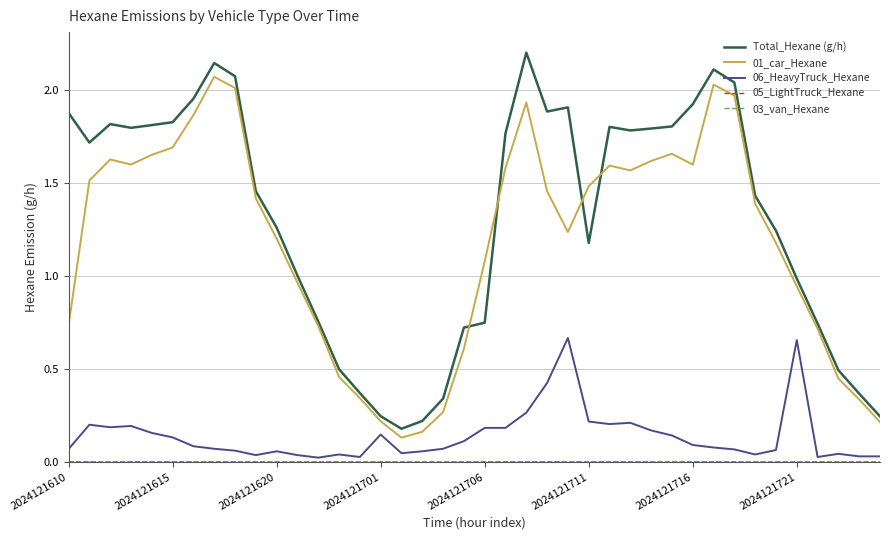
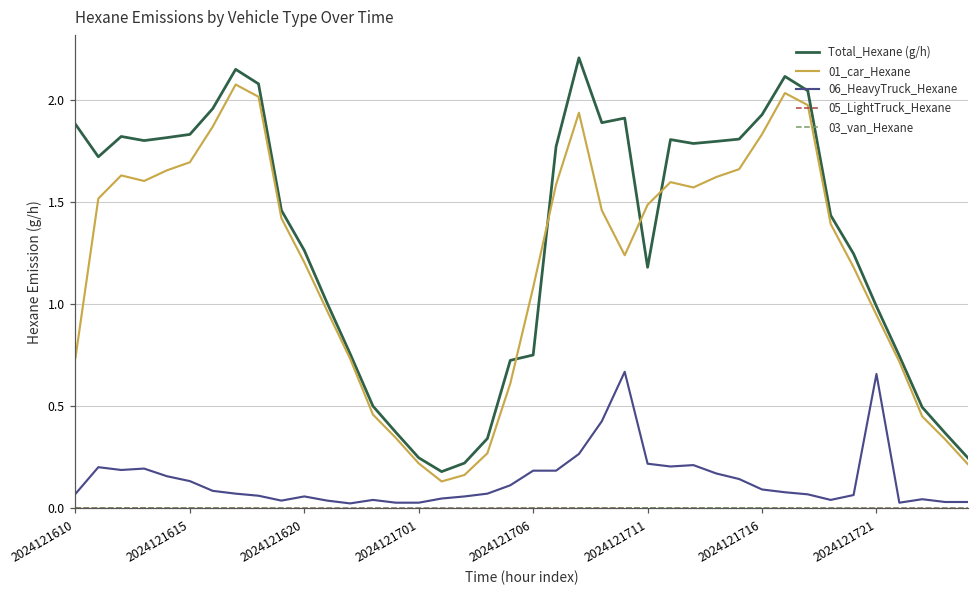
06_HeavyTruck_Hexane, 2024121701: 0.15 -> 0.03
01_car_Hexane, 2024121716: 1.60 -> 1.83
